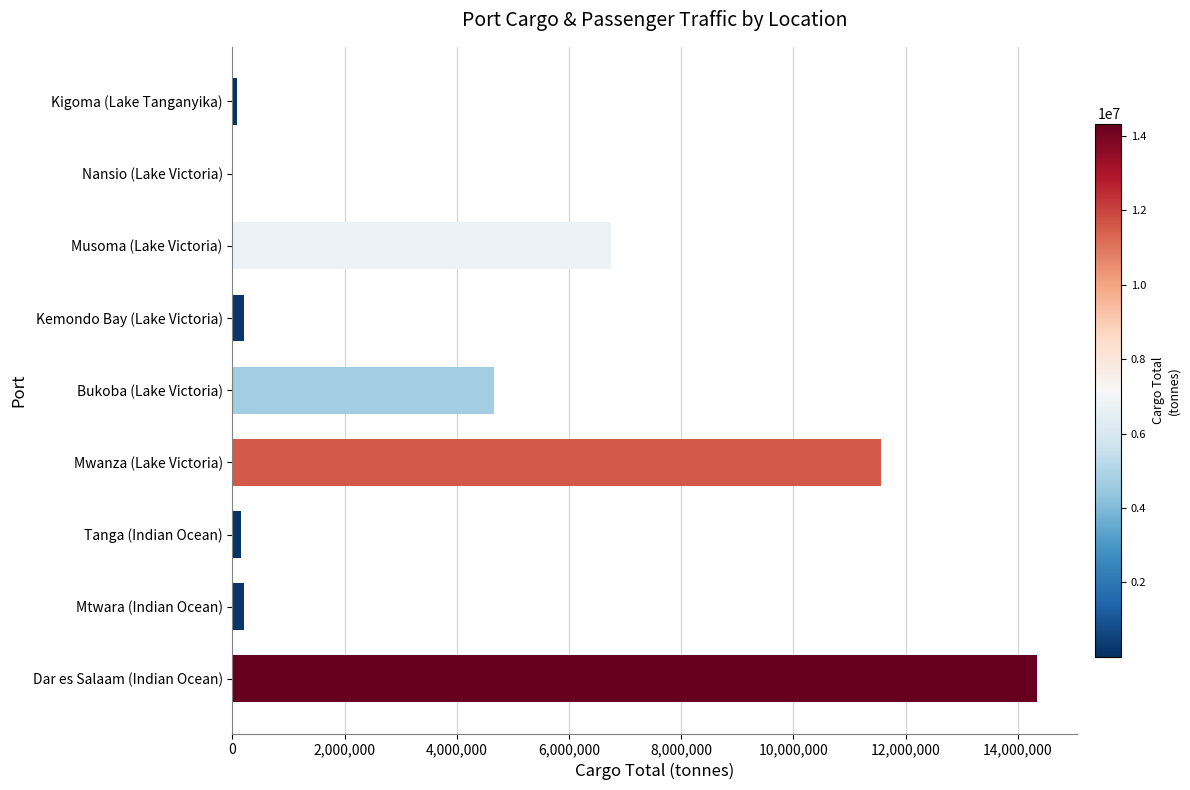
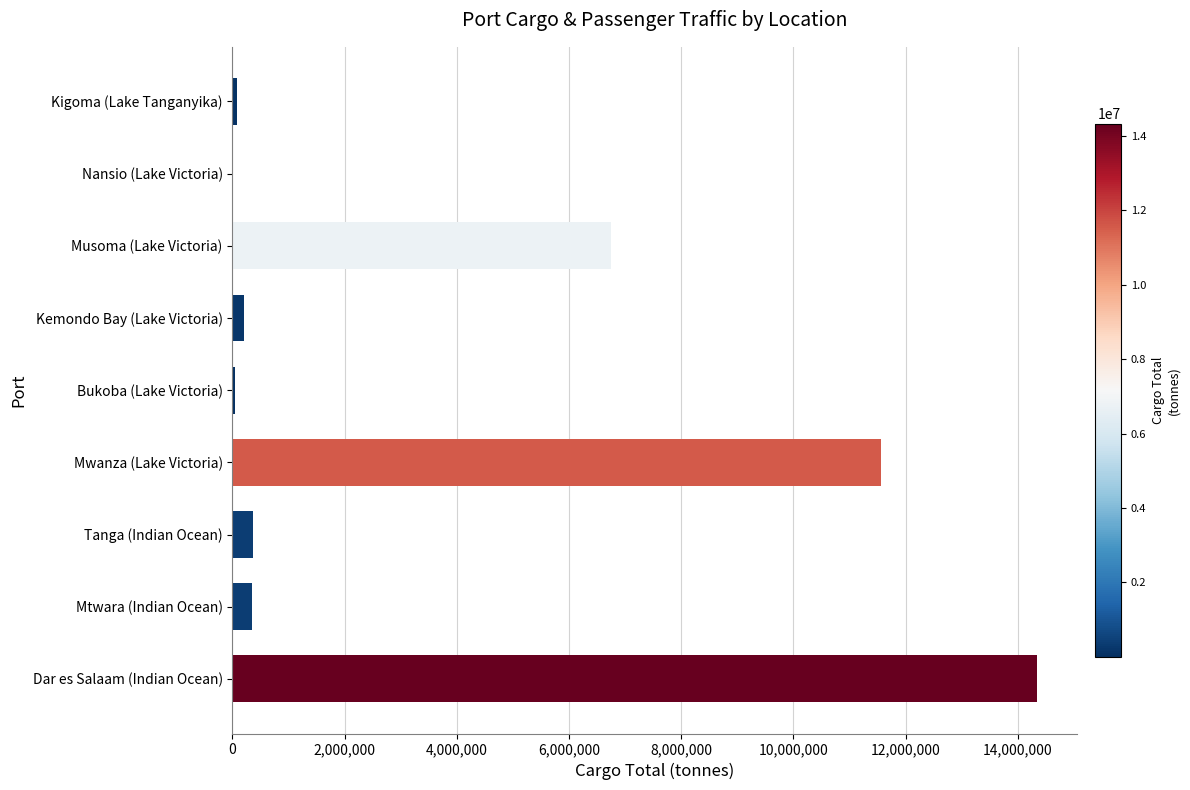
Bukoba (Lake Victoria): 4,700,000 -> 0
Tanga (Indian Ocean): 100,000 -> 400,000
Mtwara (Indian Ocean): 200,000 -> 400,000
